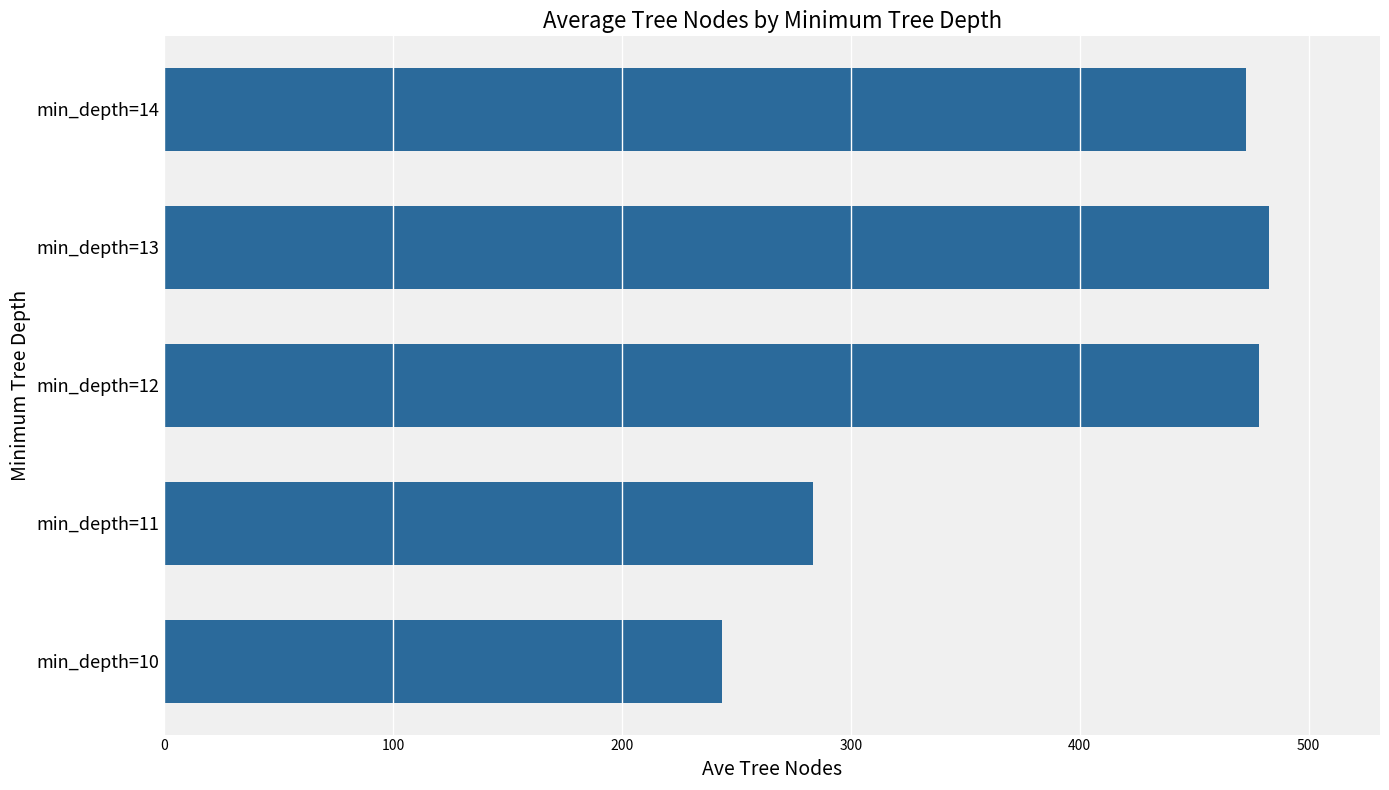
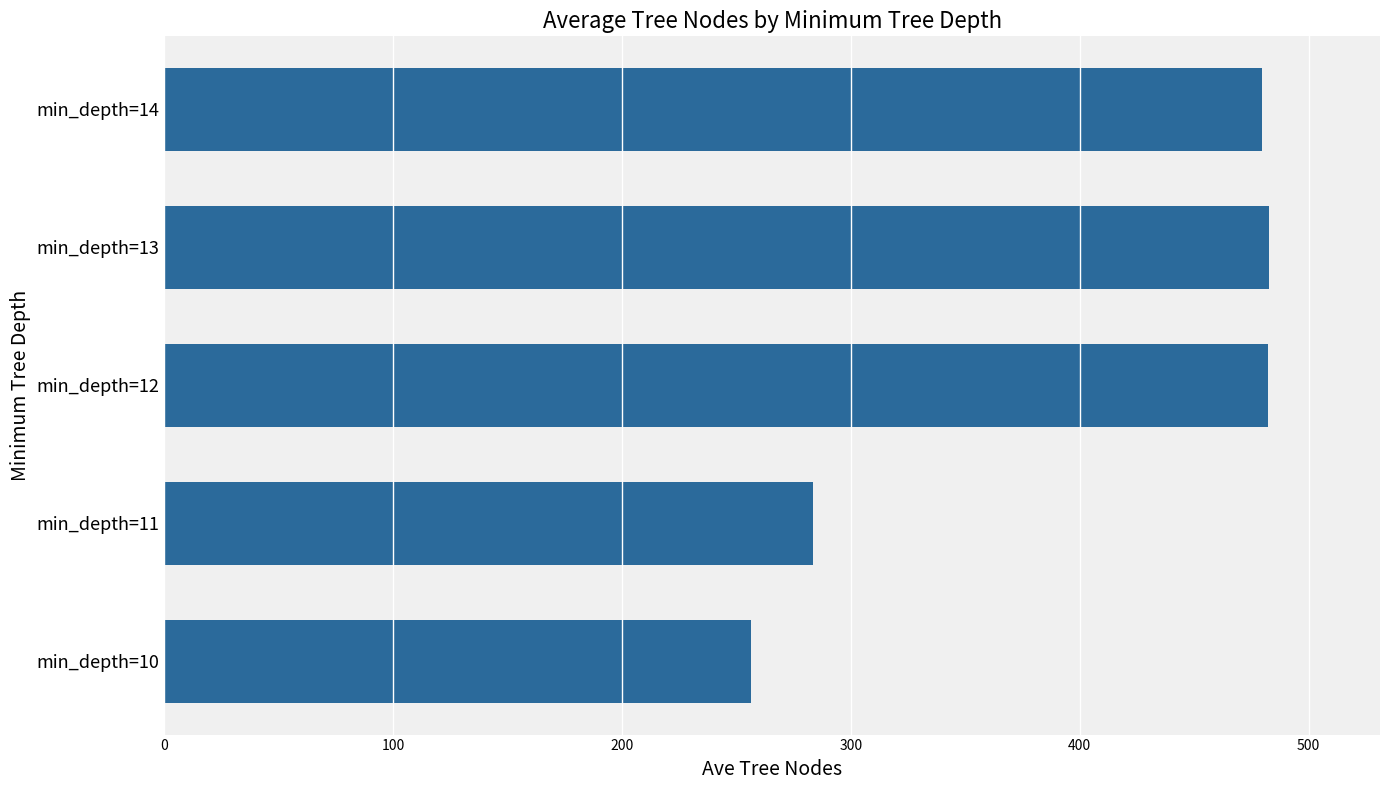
min_depth=14: 473 -> 480
min_depth=12: 478 -> 482
min_depth=10: 244 -> 256
